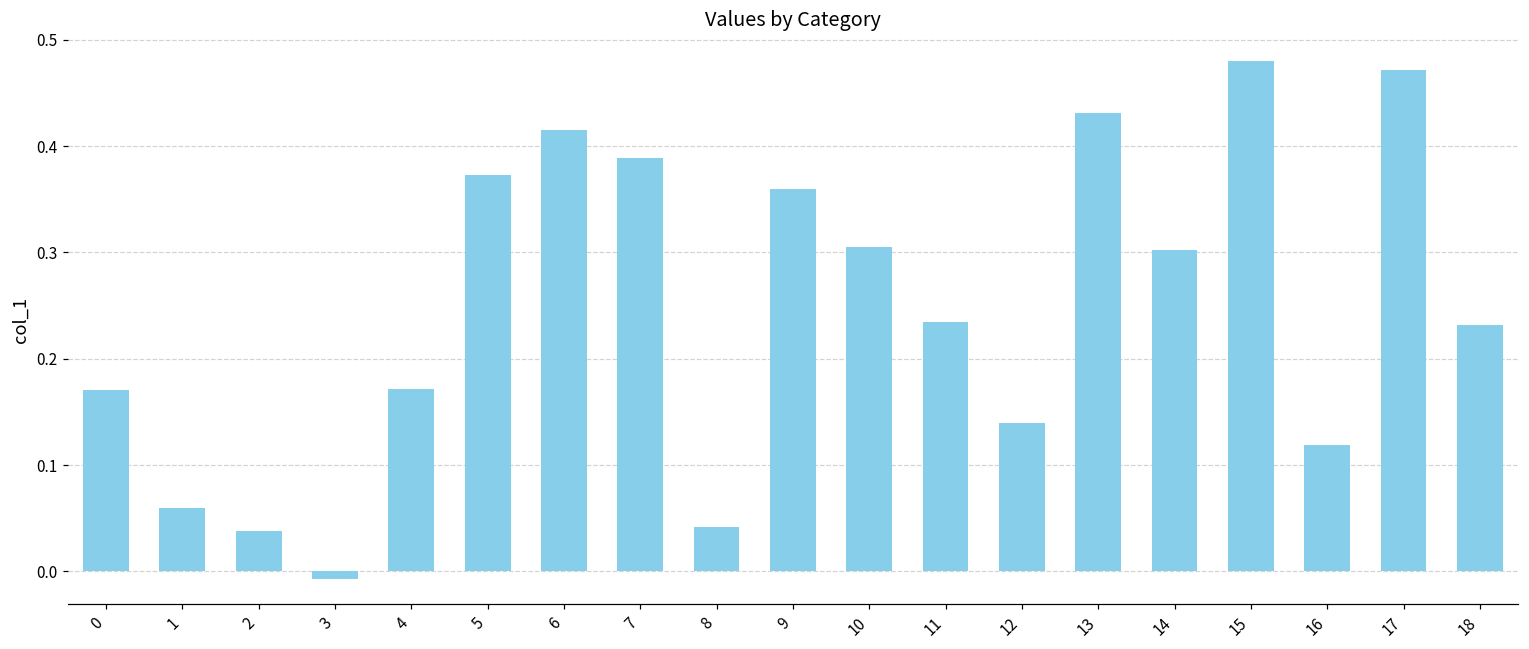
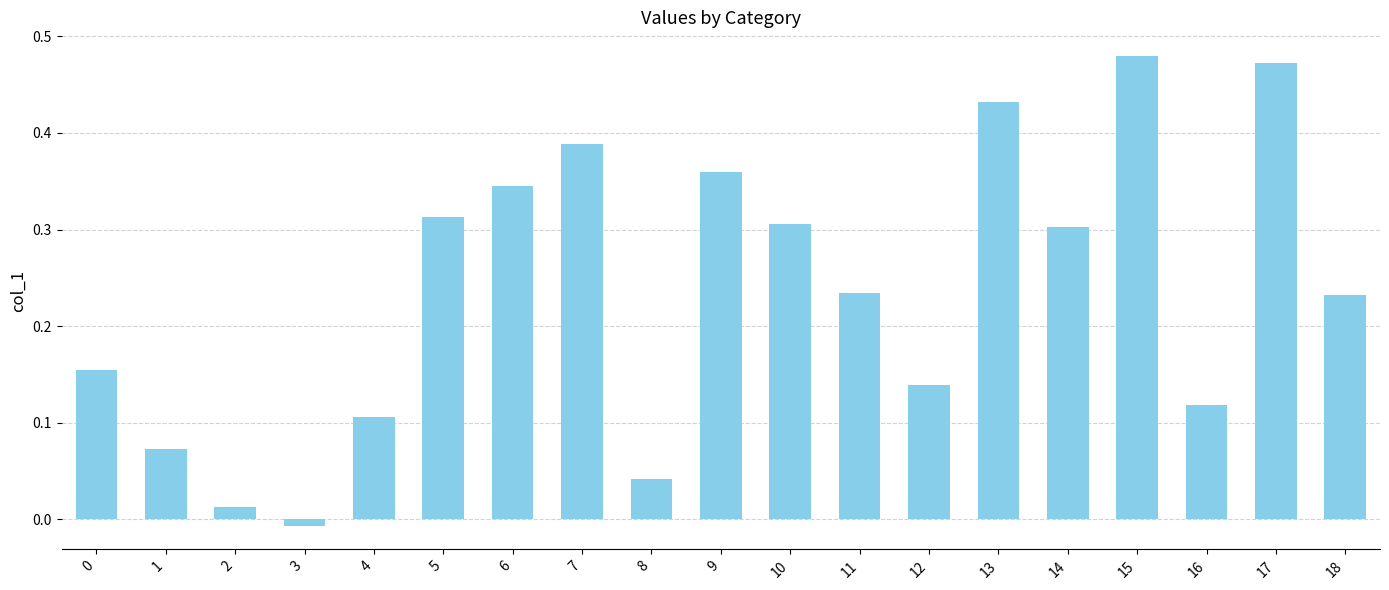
0: 0.17 -> 0.15
1: 0.06 -> 0.07
2: 0.04 -> 0.01
4: 0.17 -> 0.11
5: 0.37 -> 0.31
6: 0.42 -> 0.34
